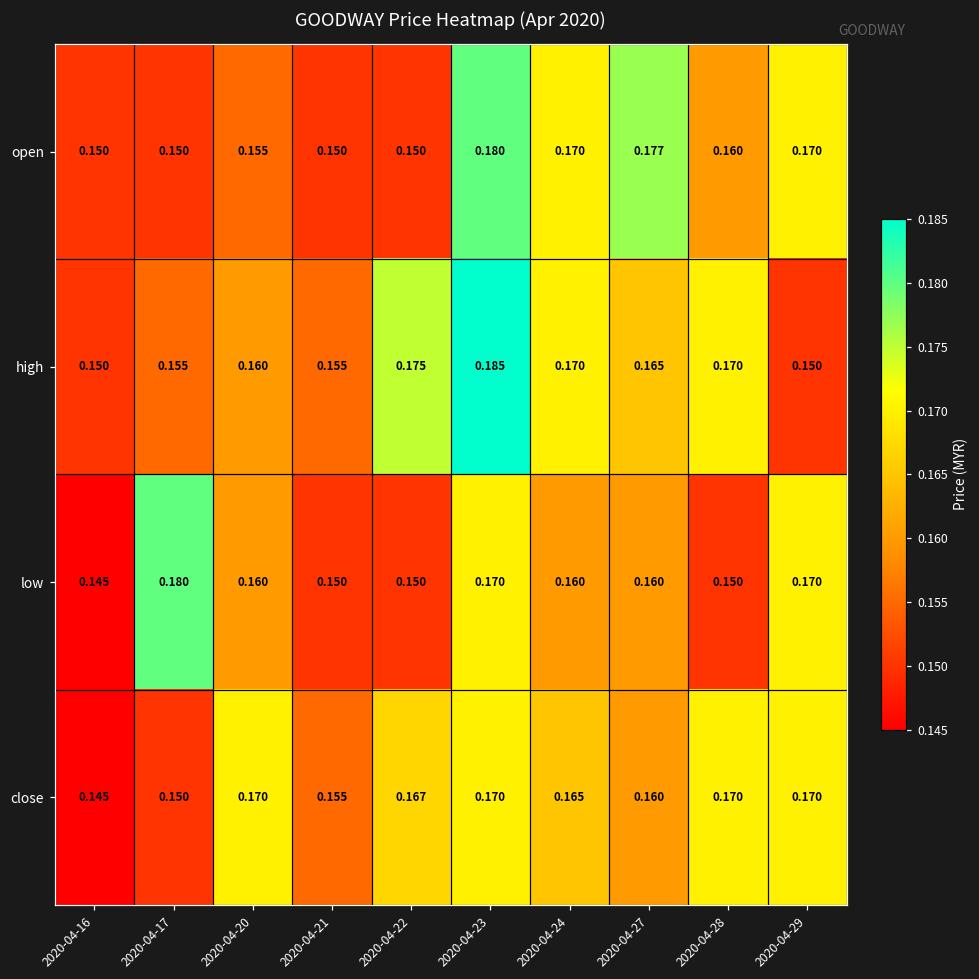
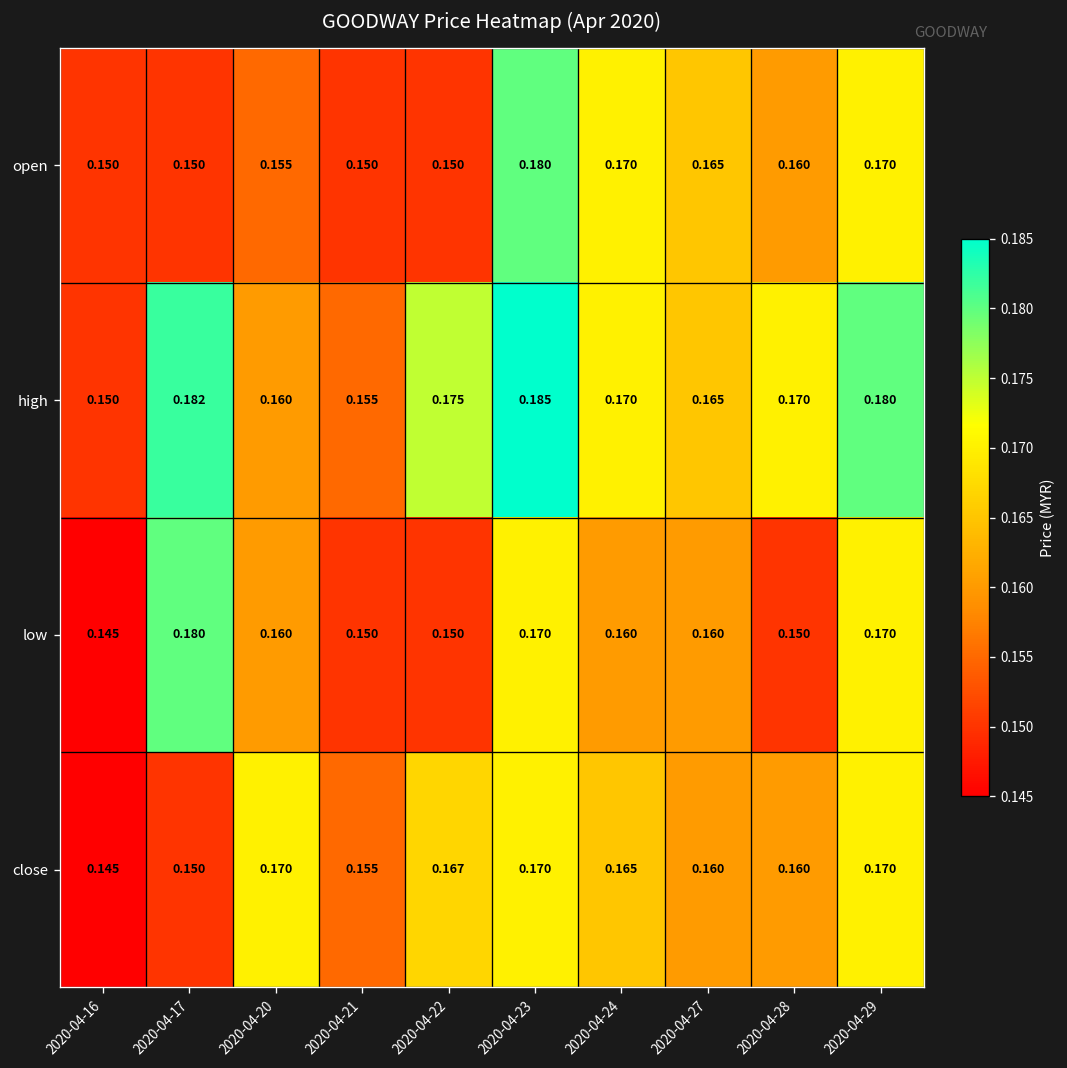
open, 2020-04-27: 0.177 -> 0.165
high, 2020-04-17: 0.155 -> 0.182
high, 2020-04-29: 0.150 -> 0.180
close, 2020-04-28: 0.170 -> 0.160
